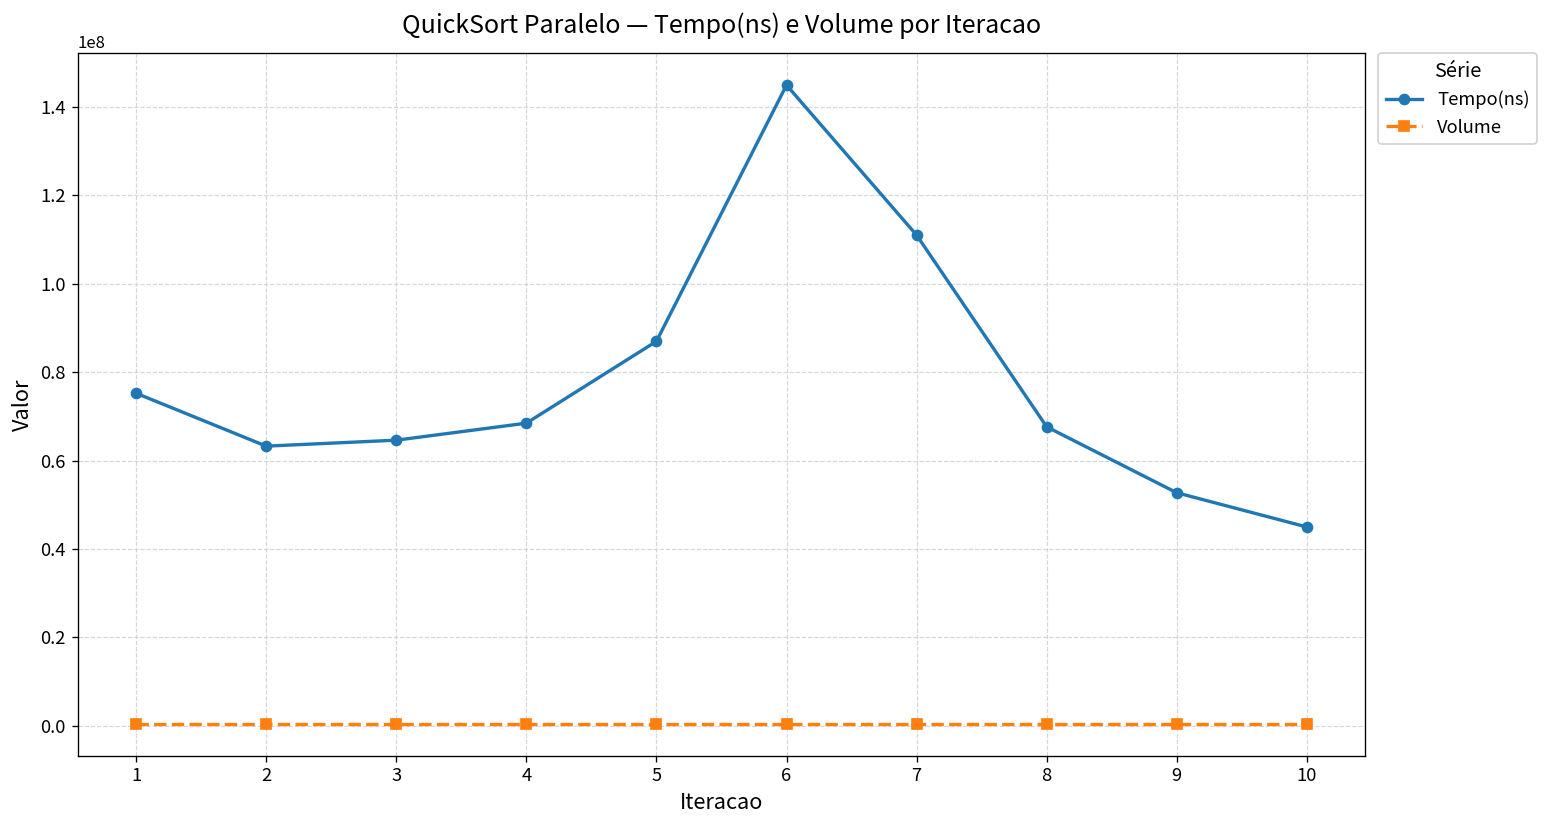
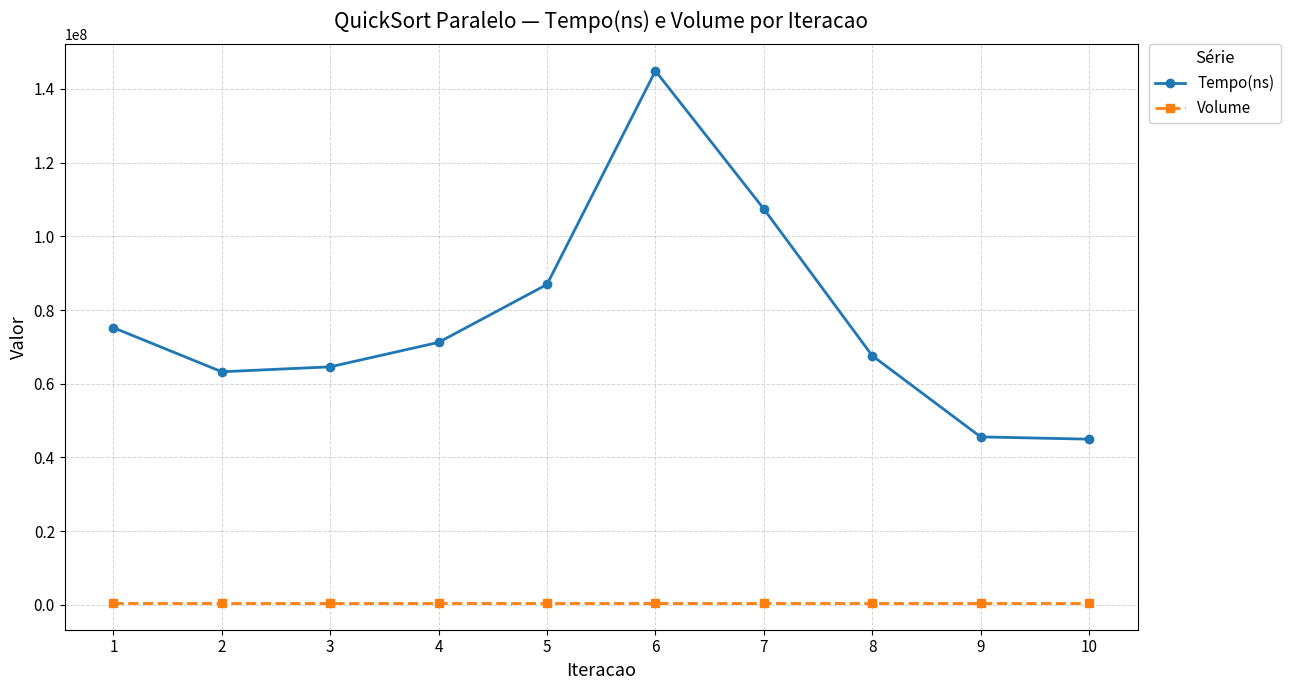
Tempo(ns), 4: 68000000 -> 71000000
Tempo(ns), 7: 111000000 -> 107000000
Tempo(ns), 9: 53000000 -> 46000000
